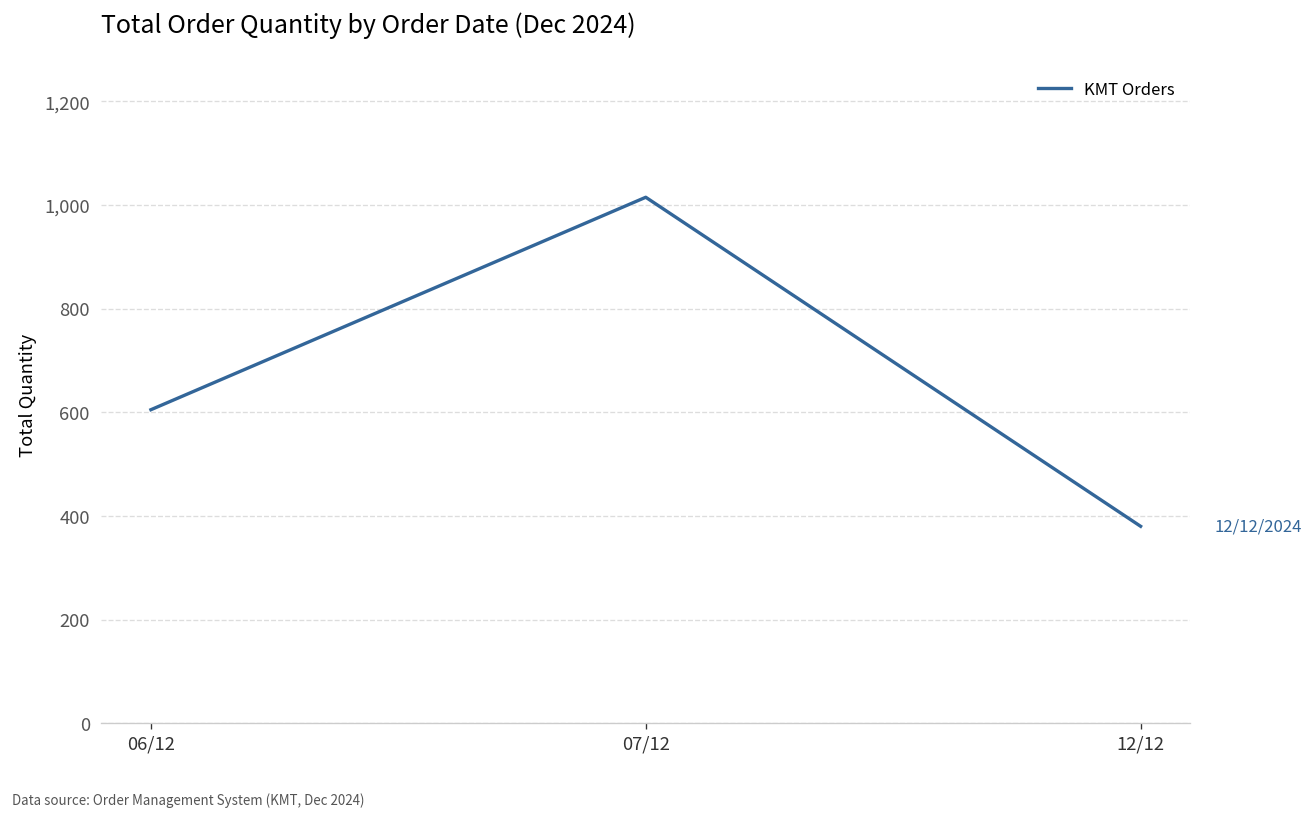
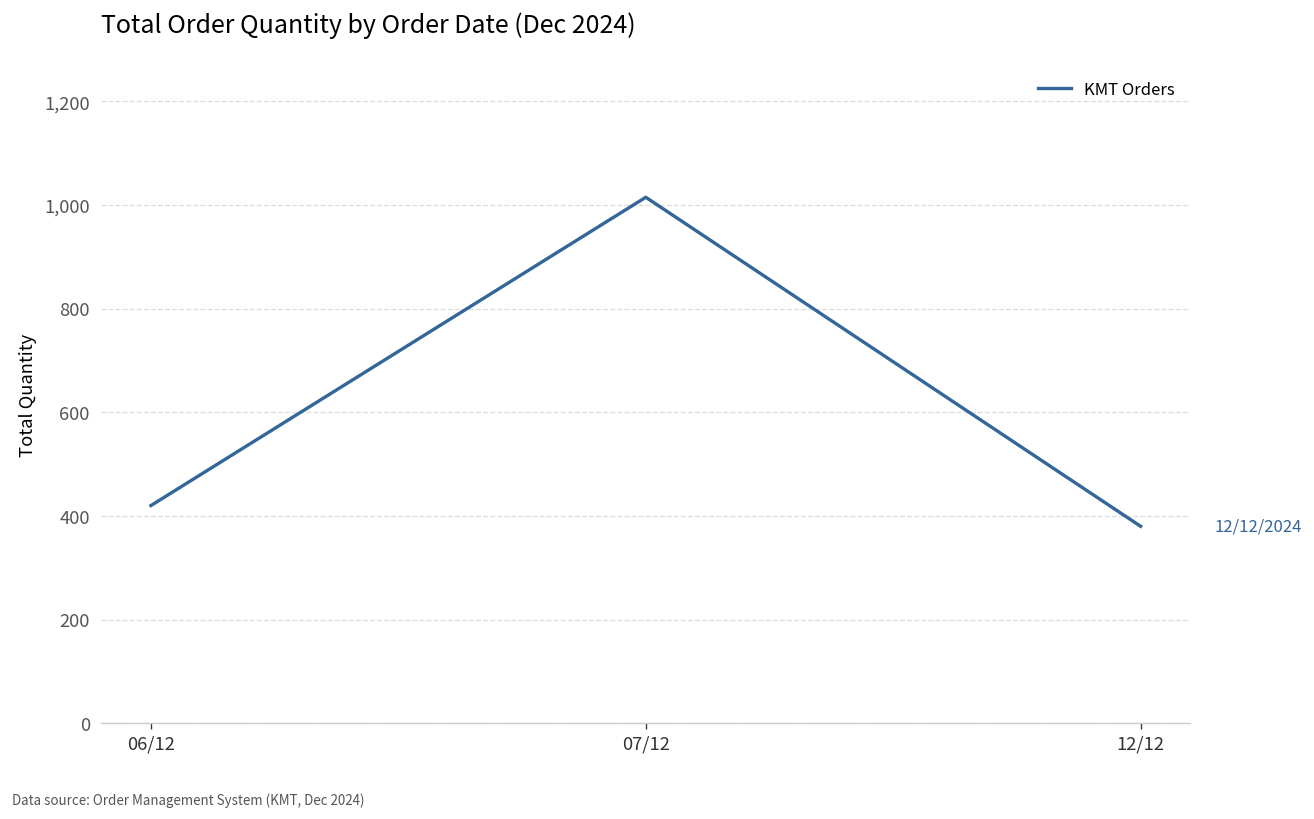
06/12: 610 -> 420
